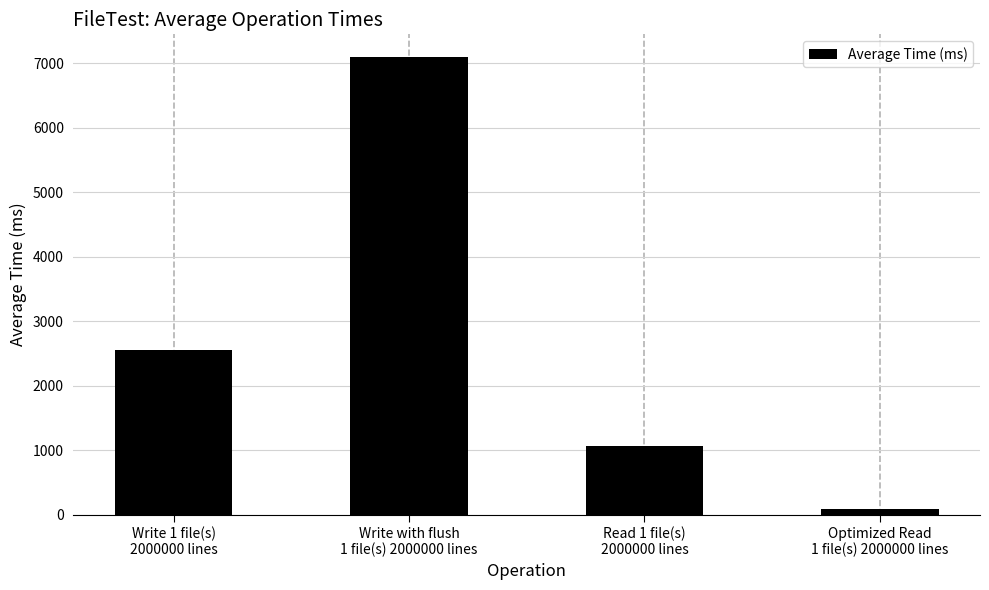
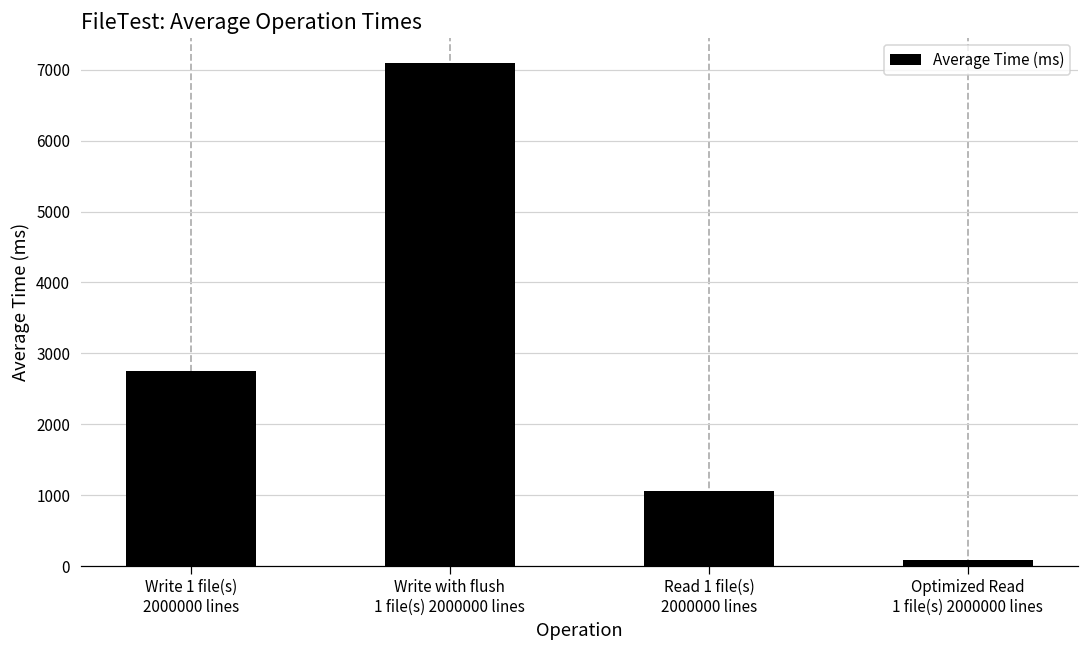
Write 1 file(s) 2000000 lines: 2600 -> 2800
